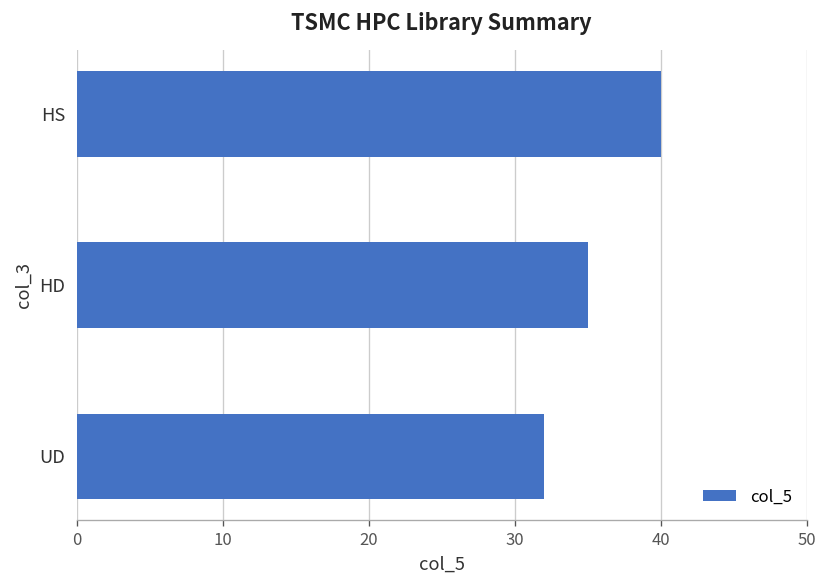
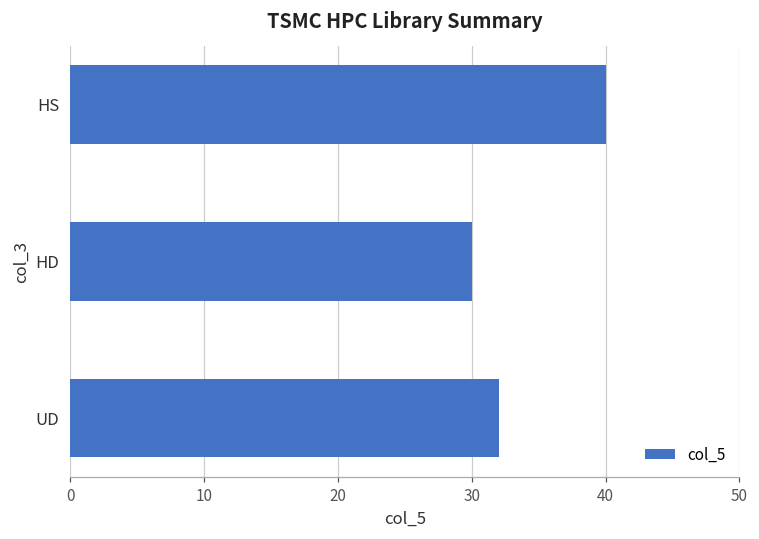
HD: 35 -> 30
